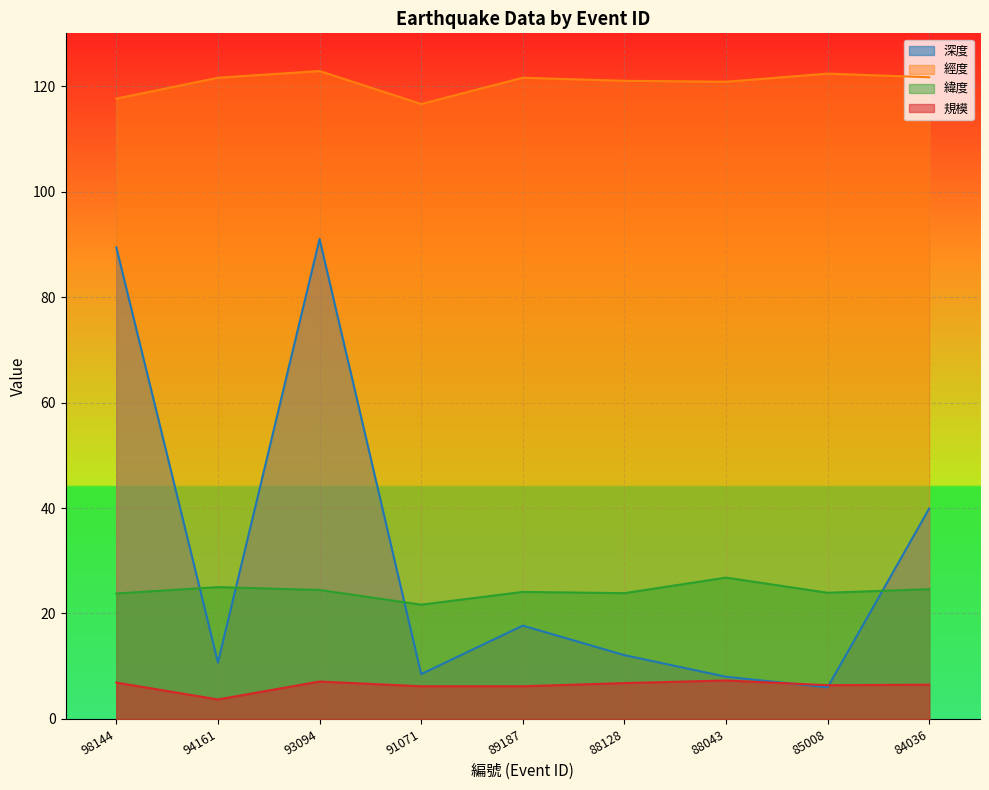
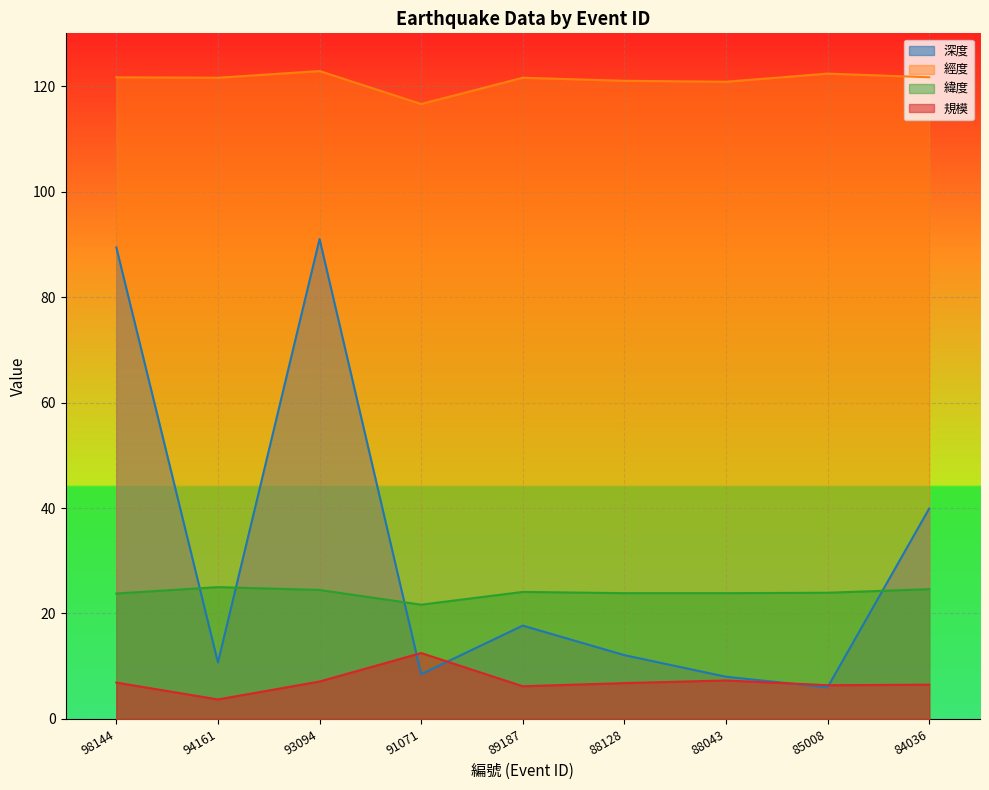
經度, 98144: 118 -> 122
規模, 91071: 6 -> 13
緯度, 88043: 27 -> 24
